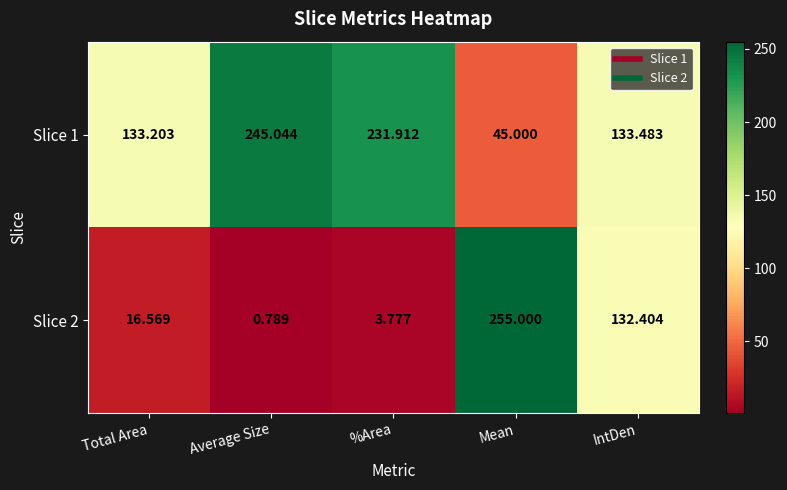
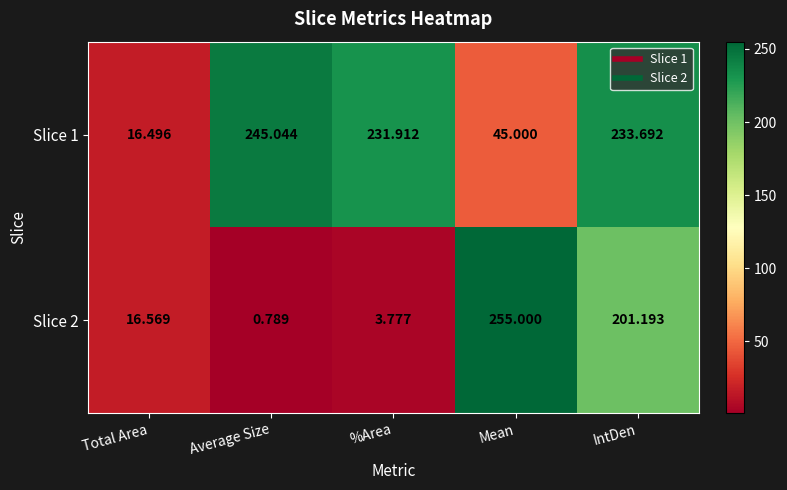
Slice 1, Total Area: 133.203 -> 16.496
Slice 1, IntDen: 133.483 -> 233.692
Slice 2, IntDen: 132.404 -> 201.193
